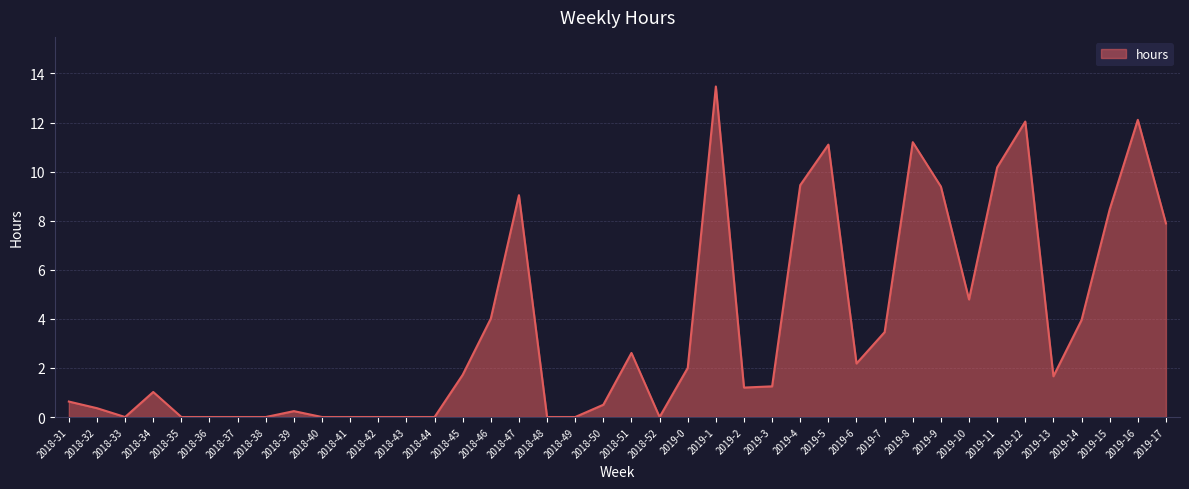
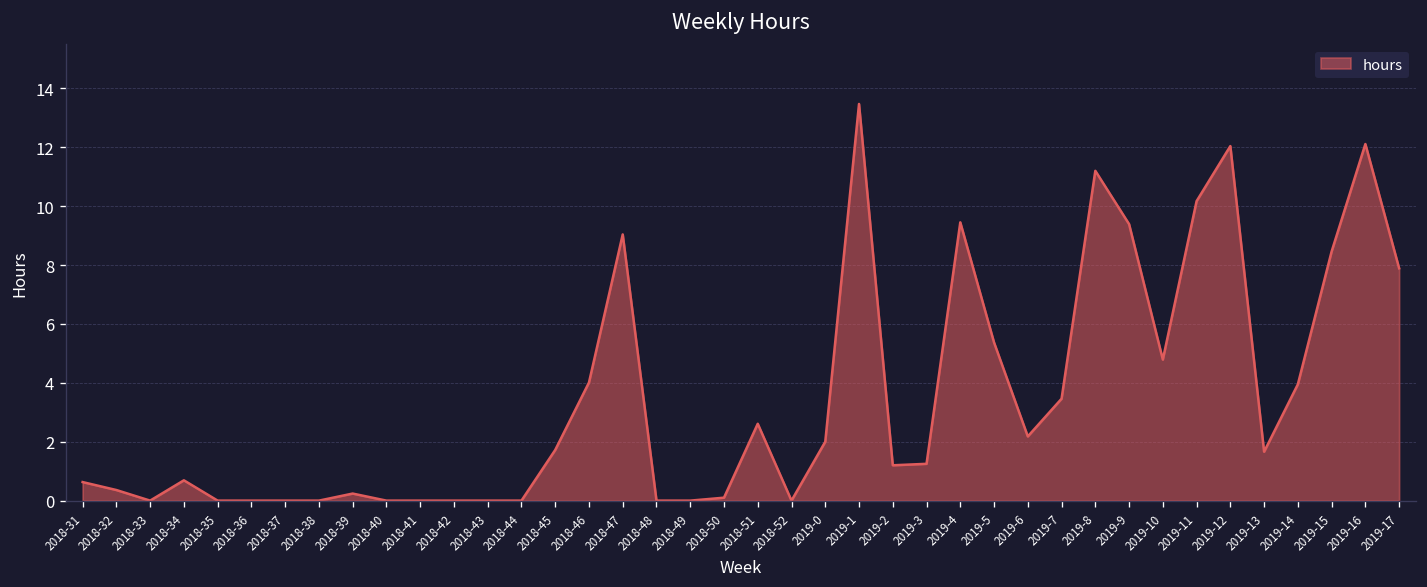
2018-34: 1.0 -> 0.7
2018-50: 0.5 -> 0.1
2019-5: 11.1 -> 5.4
